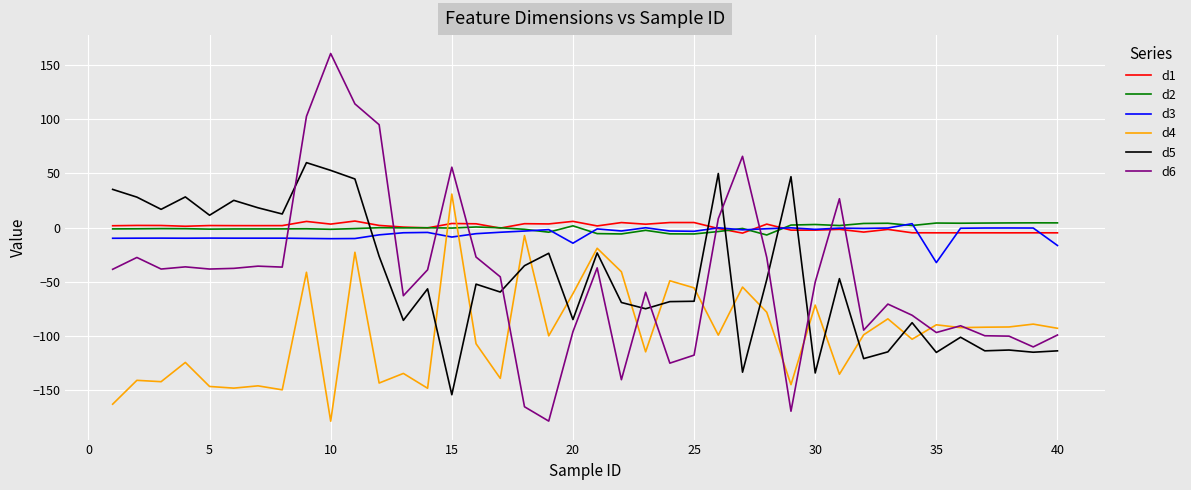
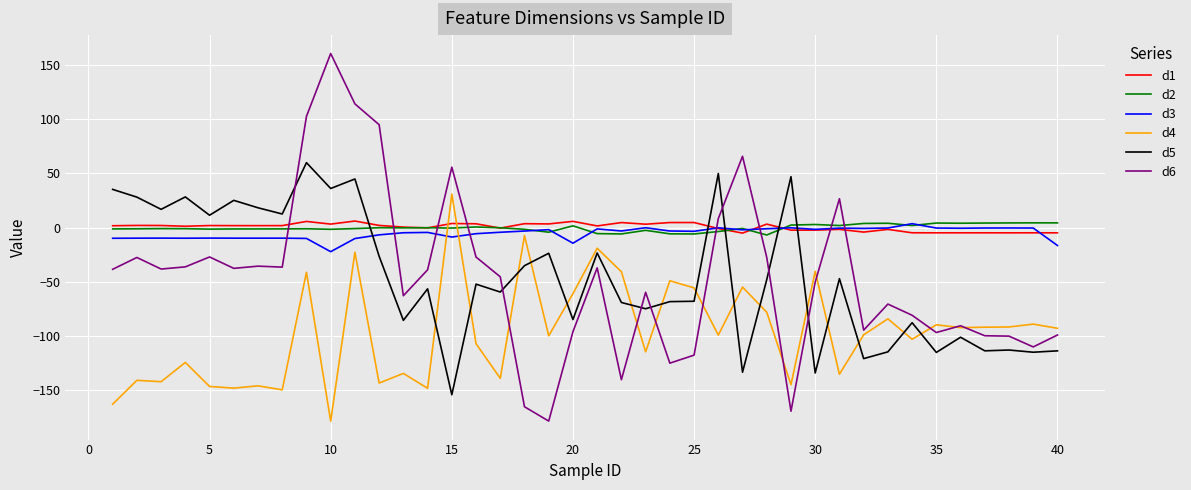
d6, 5: -38 -> -27
d3, 10: -10 -> -22
d5, 10: 53 -> 36
d4, 30: -72 -> -40
d3, 35: -32 -> 0
